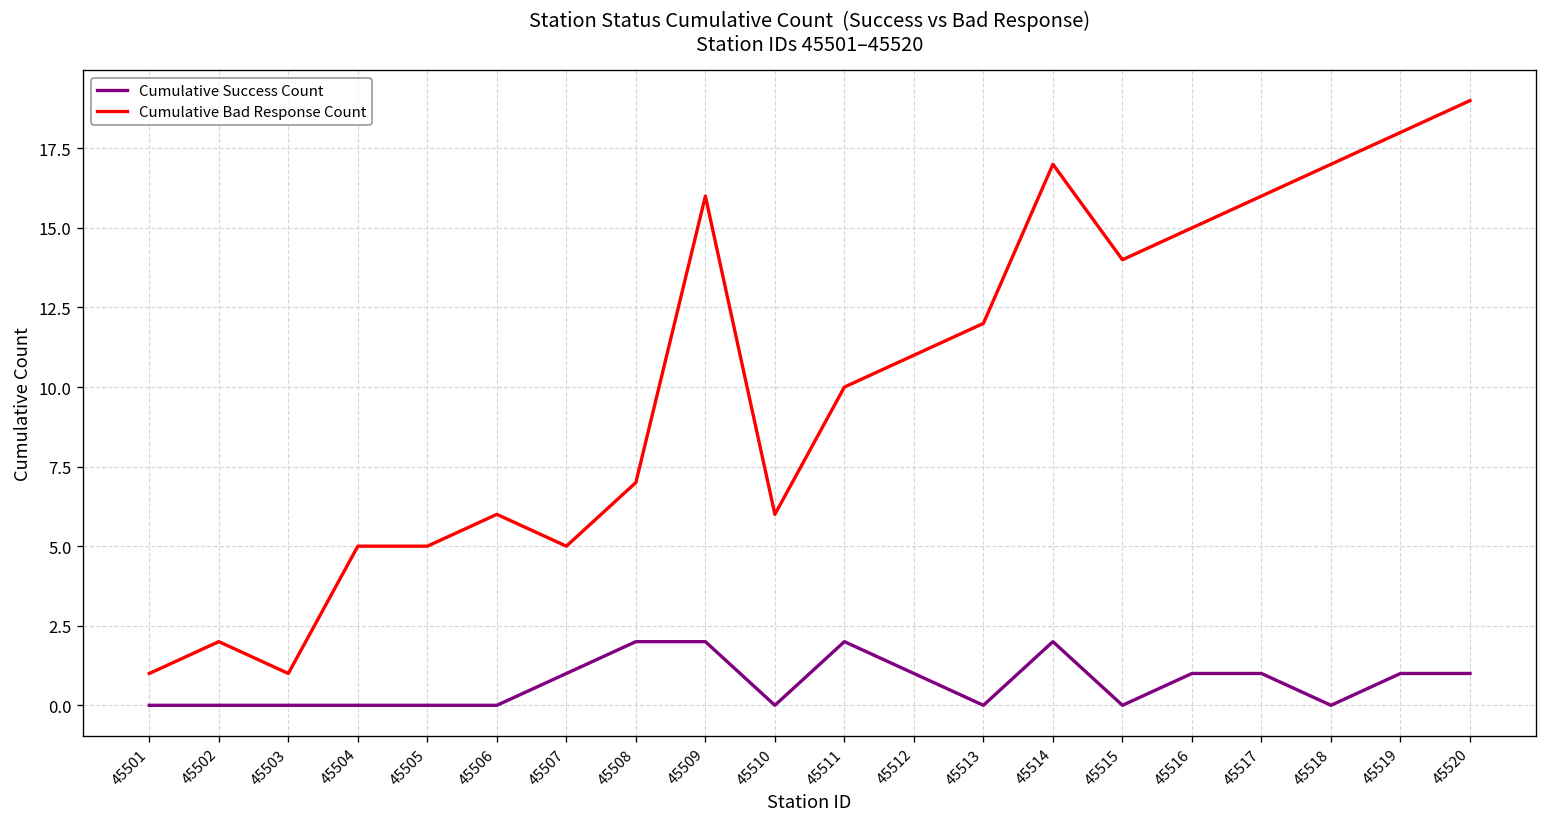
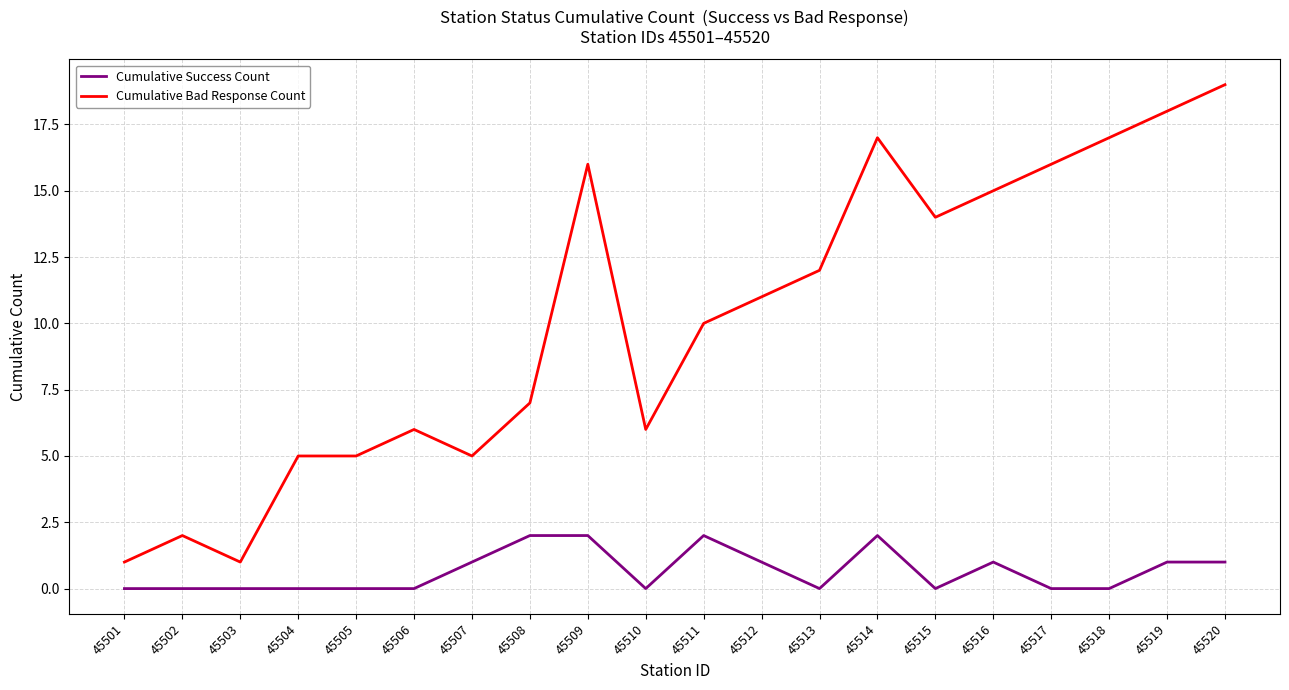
Cumulative Success Count, 45517: 1 -> 0
